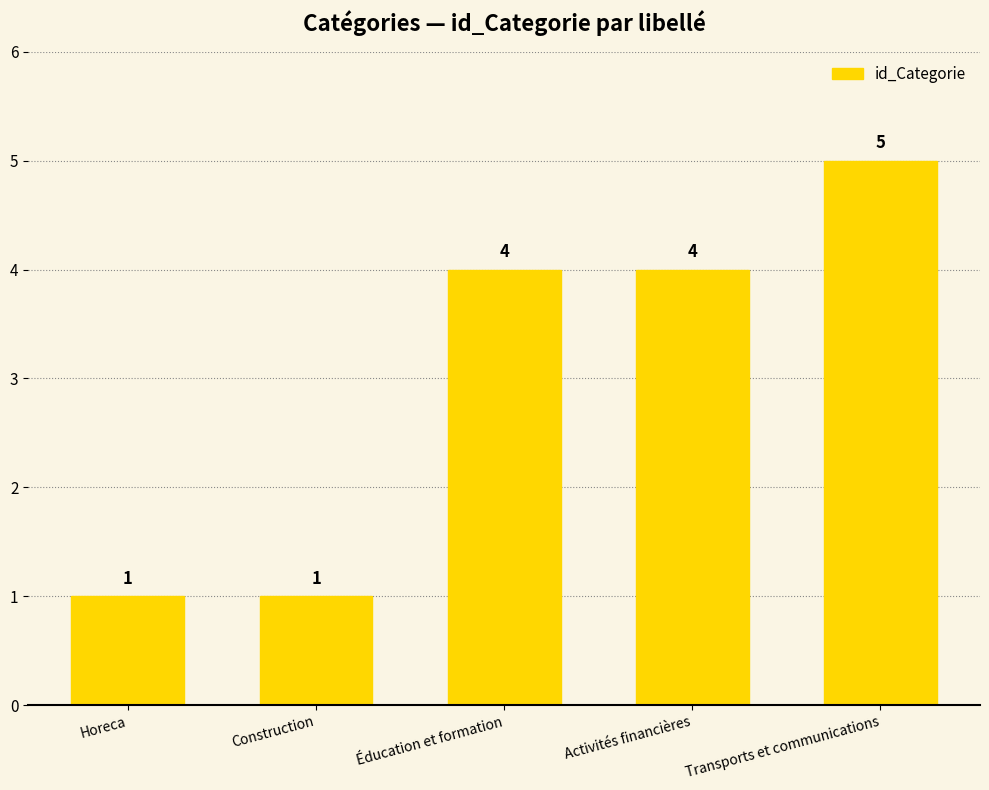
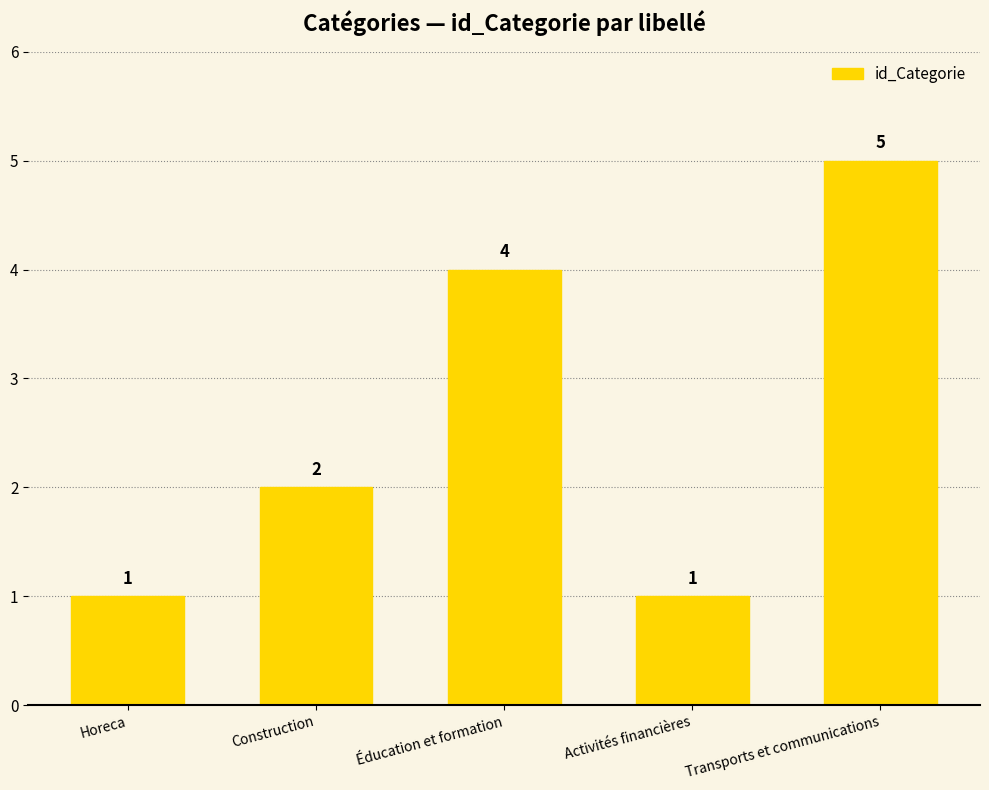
Construction: 1 -> 2
Activités financières: 4 -> 1
